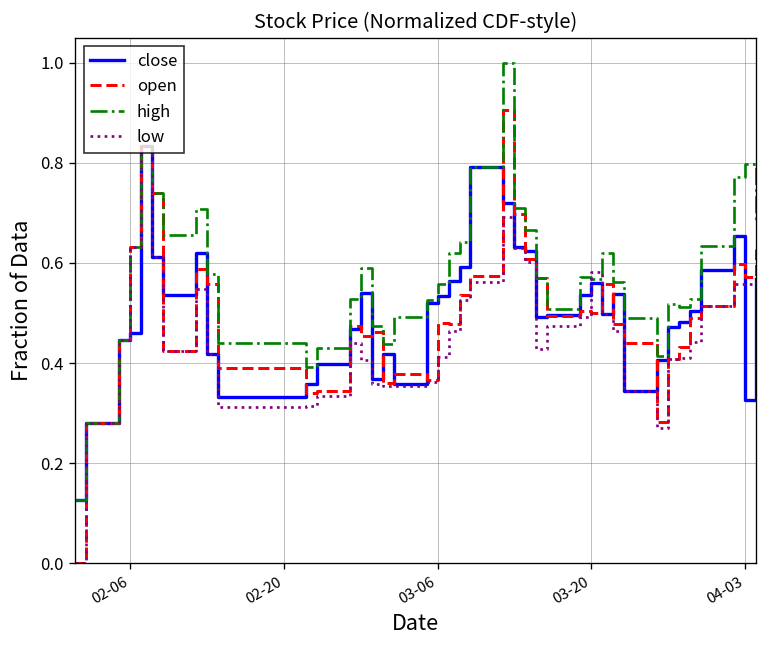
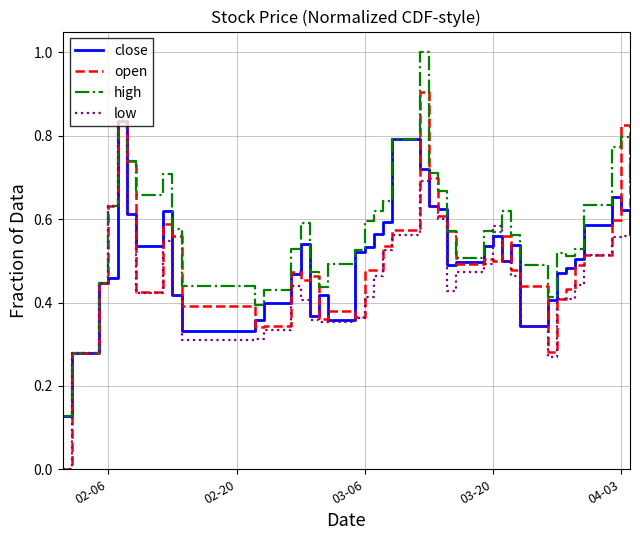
high, 03-06: 0.56 -> 0.59
close, 04-03: 0.33 -> 0.62
open, 04-03: 0.57 -> 0.83
